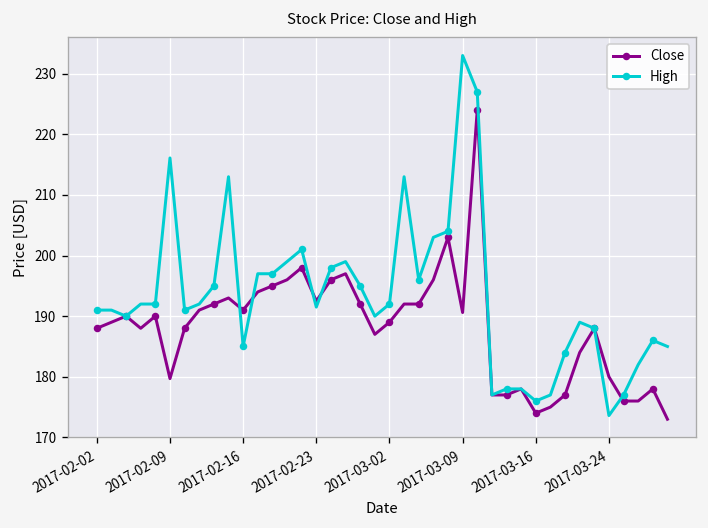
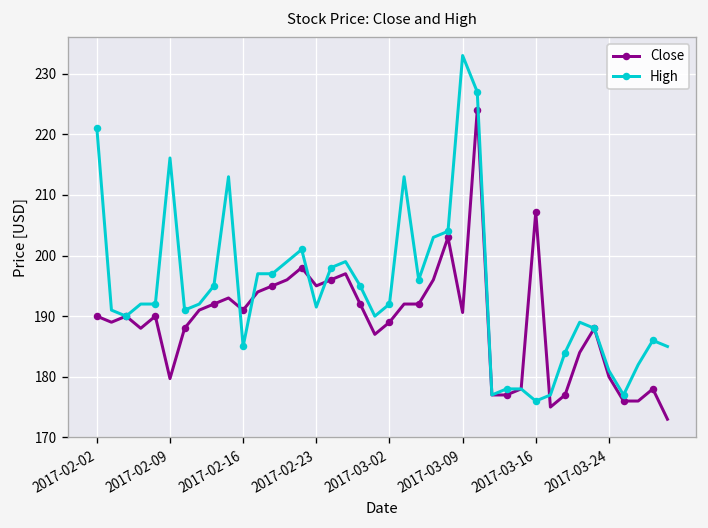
Close, 2017-02-02: 188 -> 190
High, 2017-02-02: 191 -> 221
Close, 2017-02-23: 193 -> 195
Close, 2017-03-16: 174 -> 207
High, 2017-03-24: 174 -> 181
